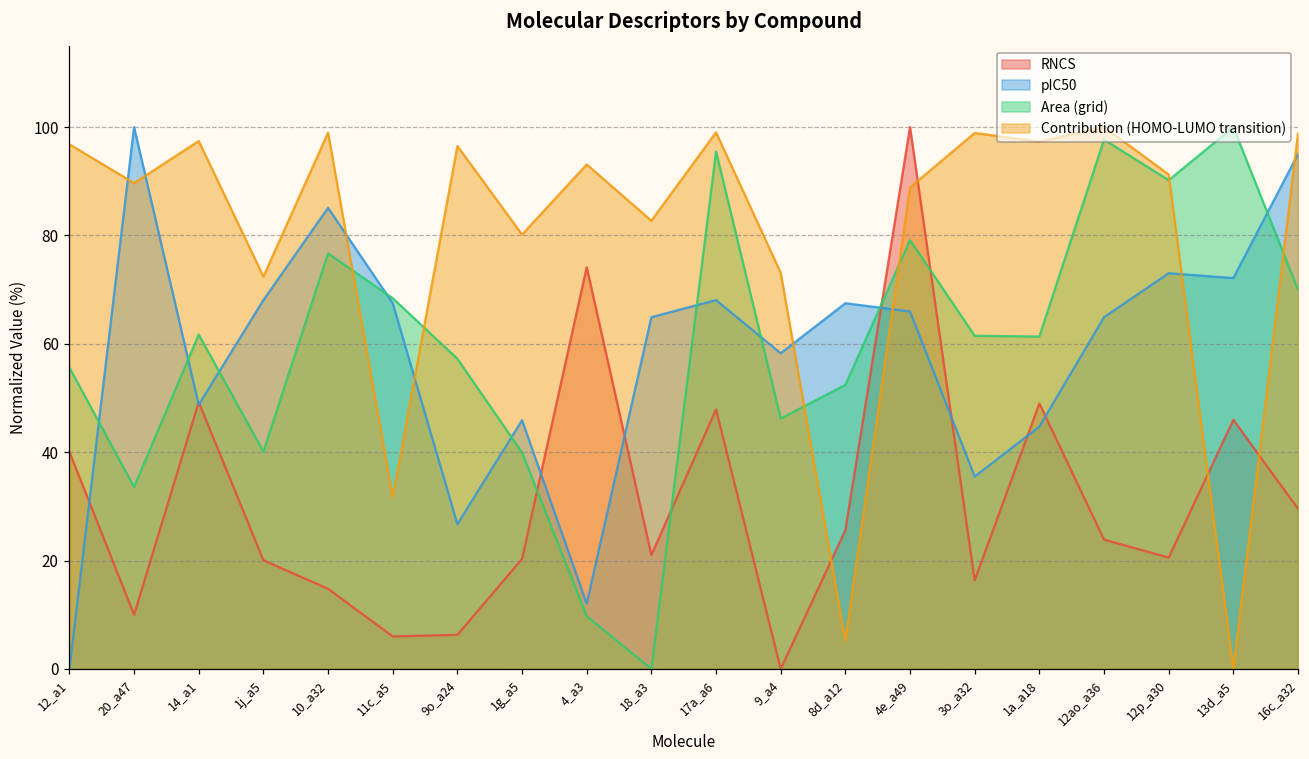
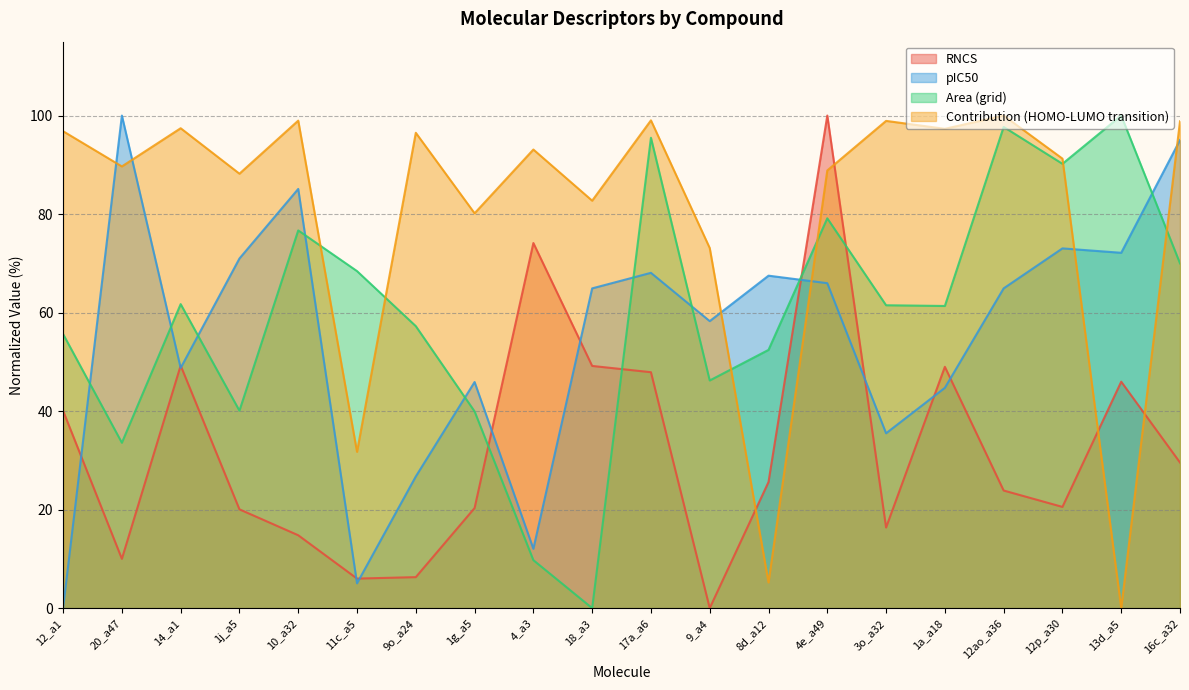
pIC50, 1j_a5: 68 -> 71
Contribution (HOMO-LUMO transition), 1j_a5: 72 -> 88
pIC50, 11c_a5: 67 -> 5
RNCS, 18_a3: 21 -> 49
